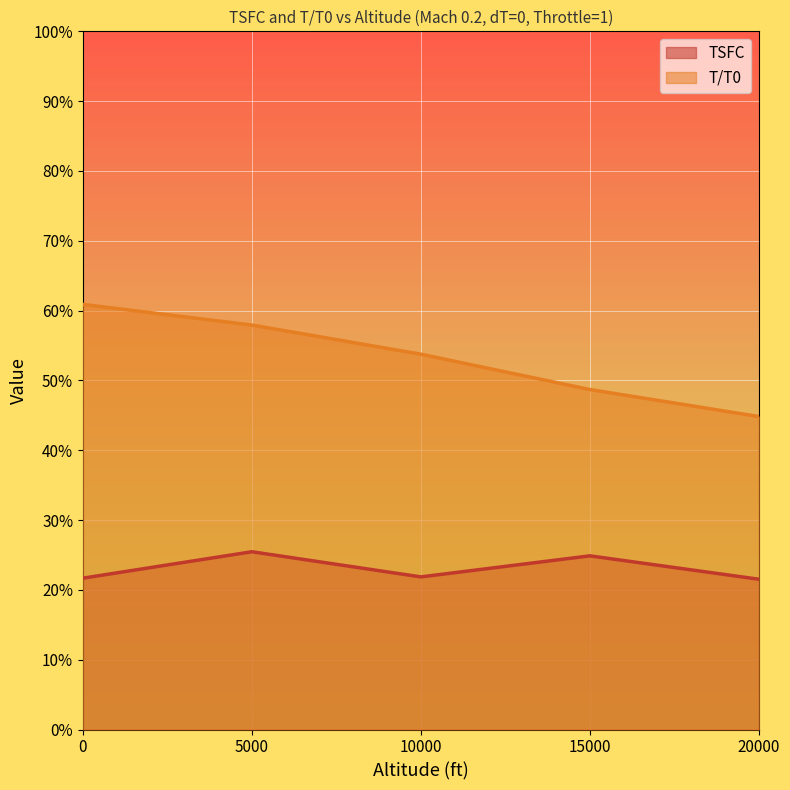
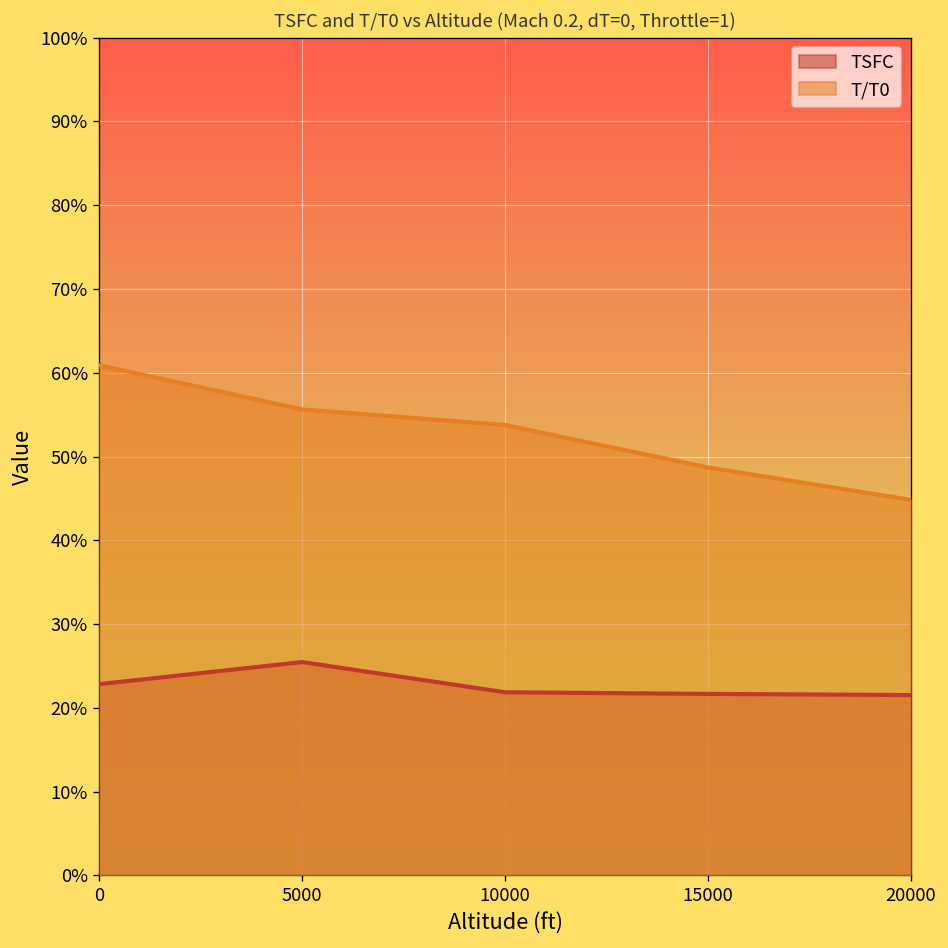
TSFC, 0: 22% -> 23%
T/T0, 5000: 58% -> 56%
TSFC, 15000: 25% -> 22%
